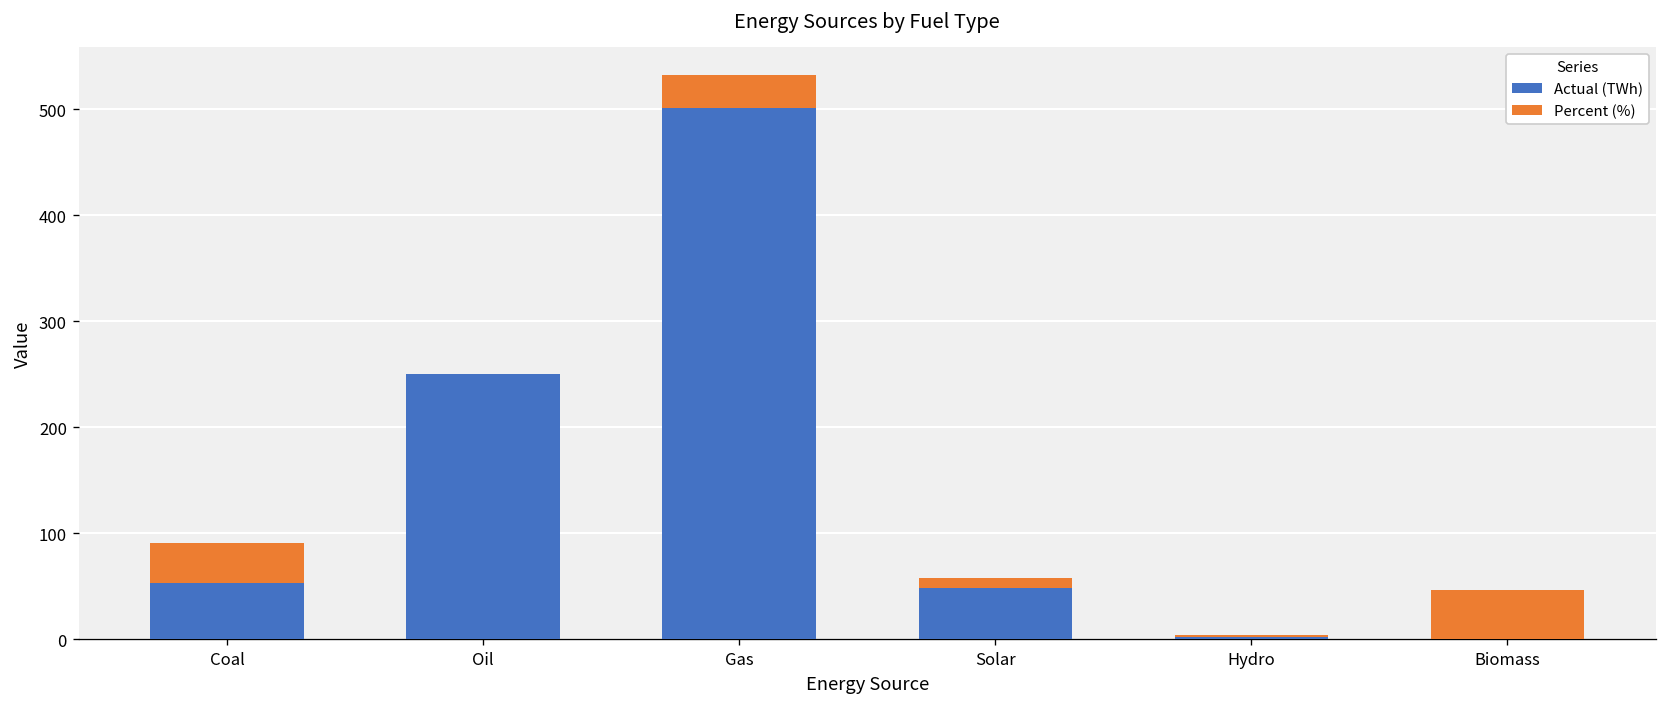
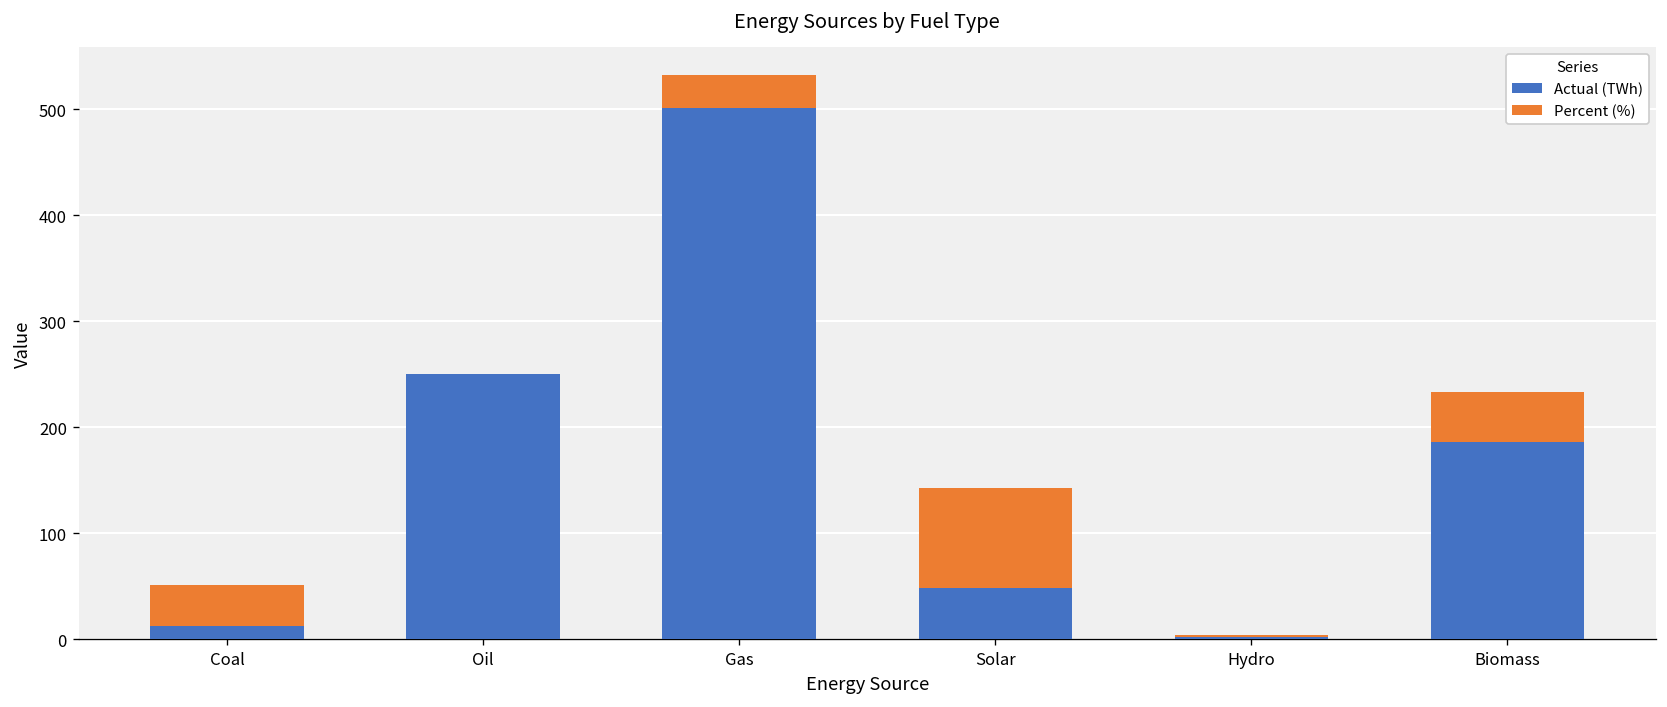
Actual (TWh), Coal: 50 -> 10
Percent (%), Solar: 10 -> 90
Actual (TWh), Biomass: 0 -> 190
